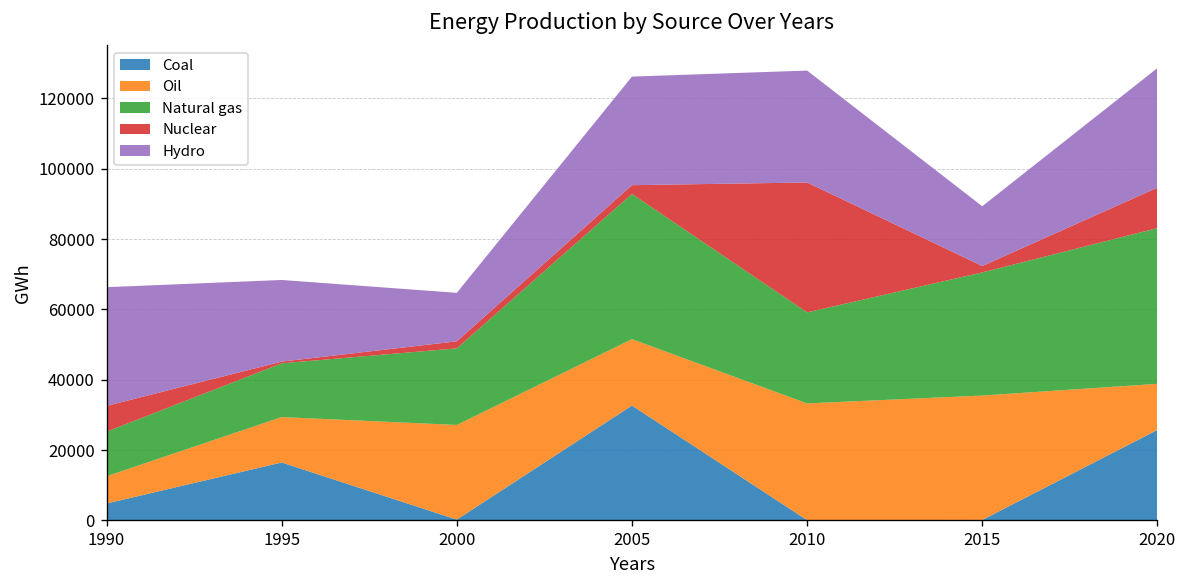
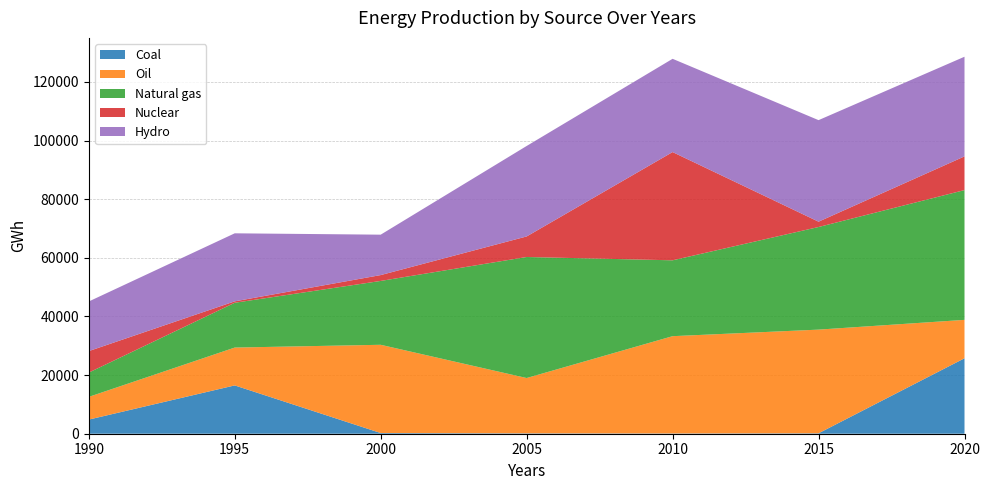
Natural gas, 1990: 13000 -> 8000
Hydro, 1990: 34000 -> 17000
Oil, 2000: 27000 -> 30000
Coal, 2005: 33000 -> 0
Nuclear, 2005: 2000 -> 7000
Hydro, 2015: 17000 -> 35000
